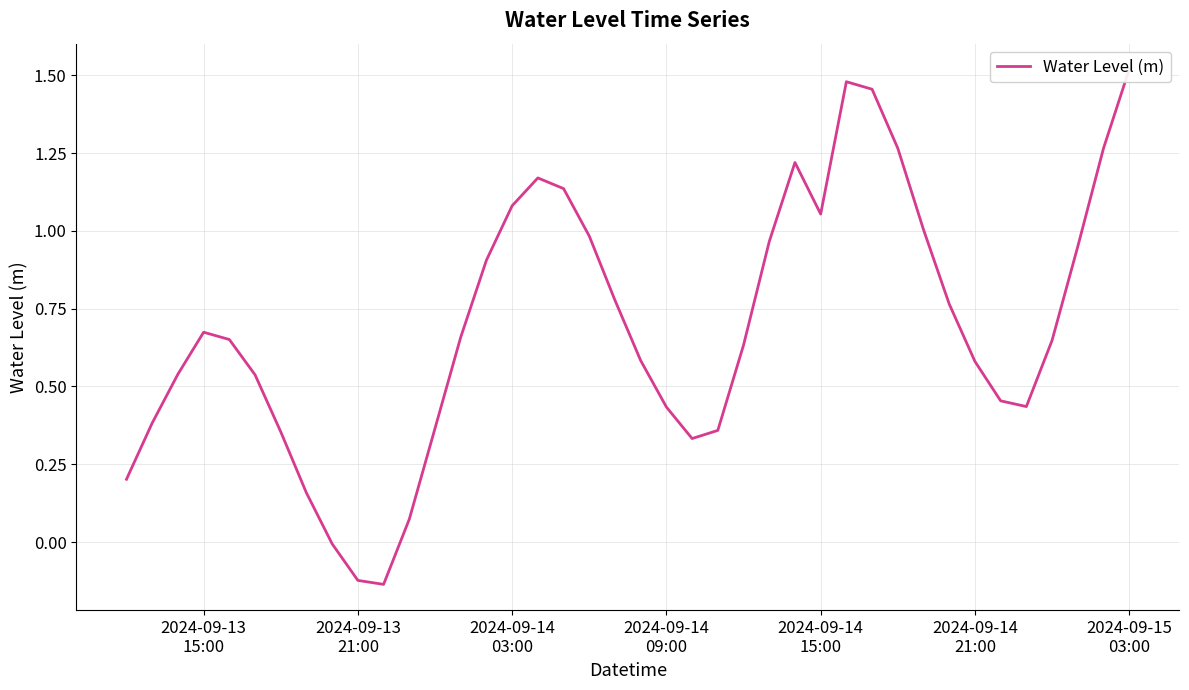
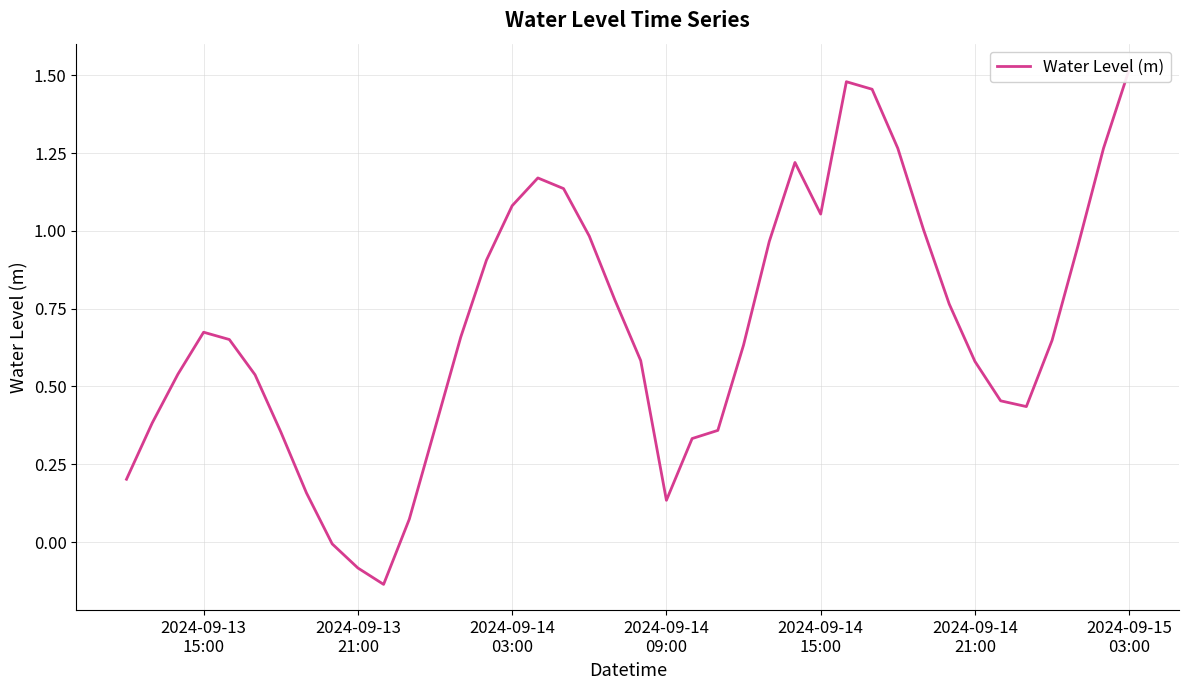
2024-09-13 21:00: -0.12 -> -0.08
2024-09-14 09:00: 0.43 -> 0.13
